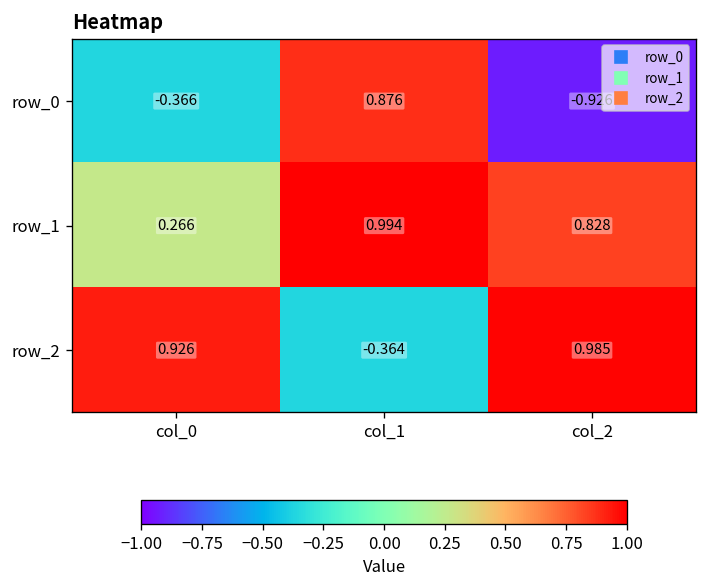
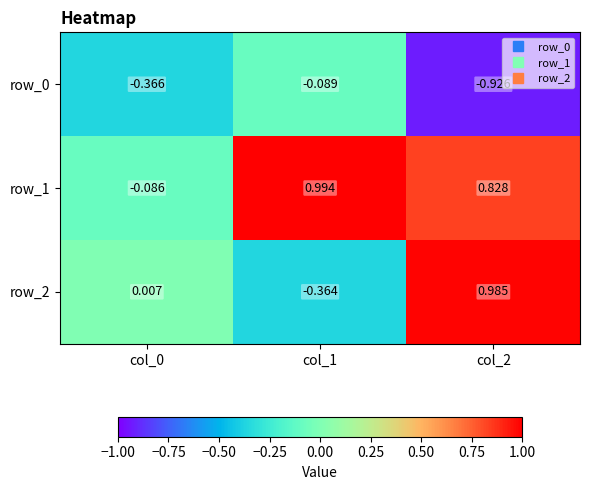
row_0, col_1: 0.876 -> -0.089
row_1, col_0: 0.266 -> -0.086
row_2, col_0: 0.926 -> 0.007
